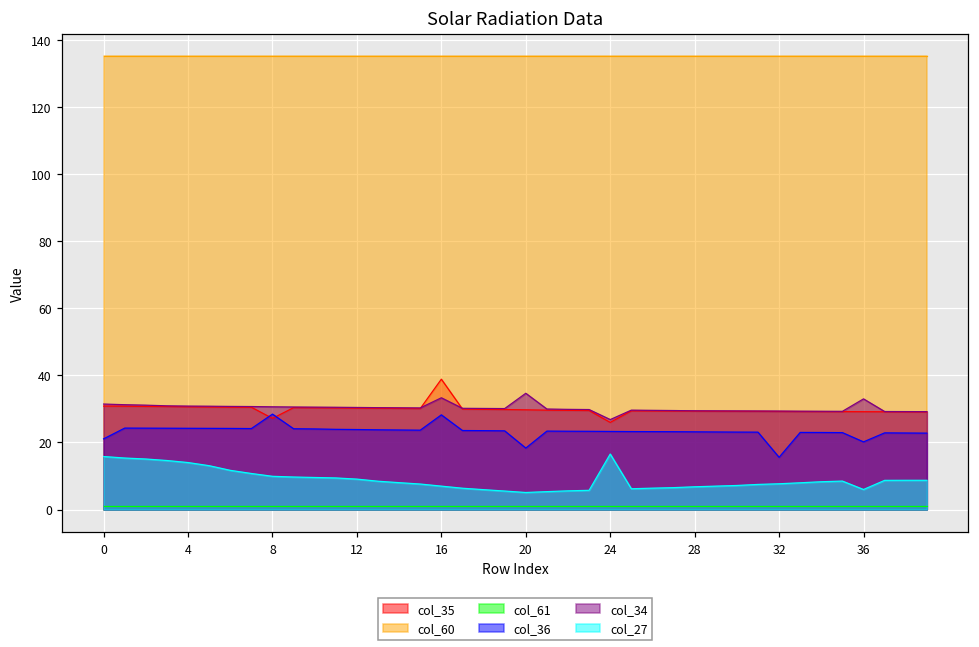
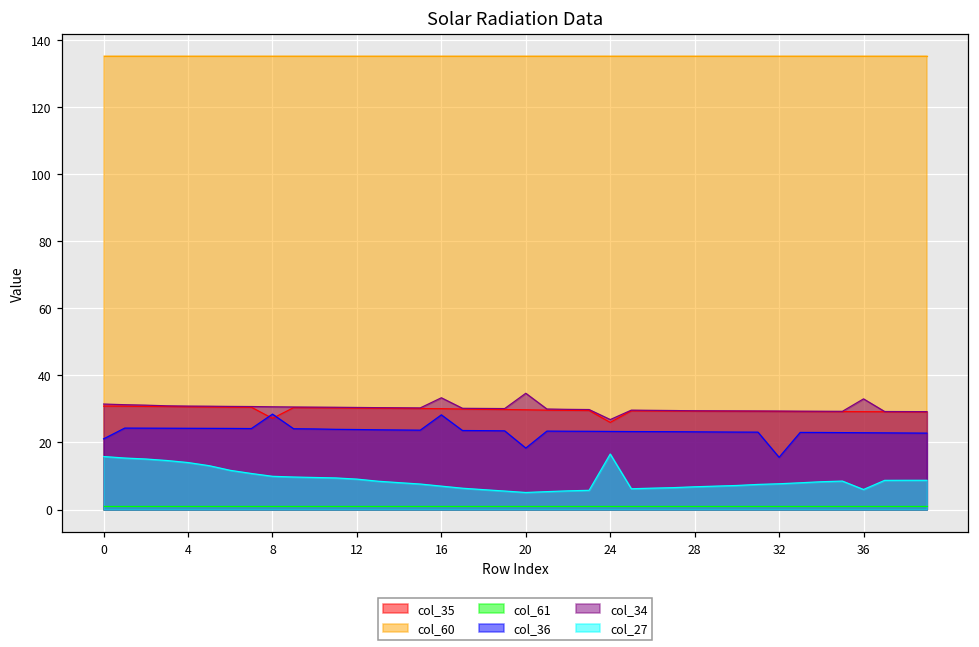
col_35, 16: 39 -> 30
col_36, 36: 20 -> 23
